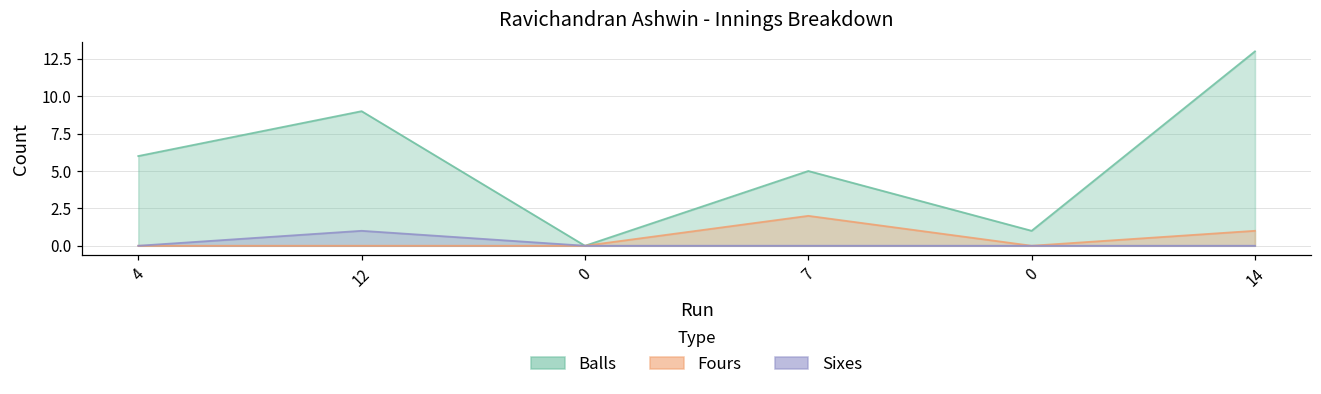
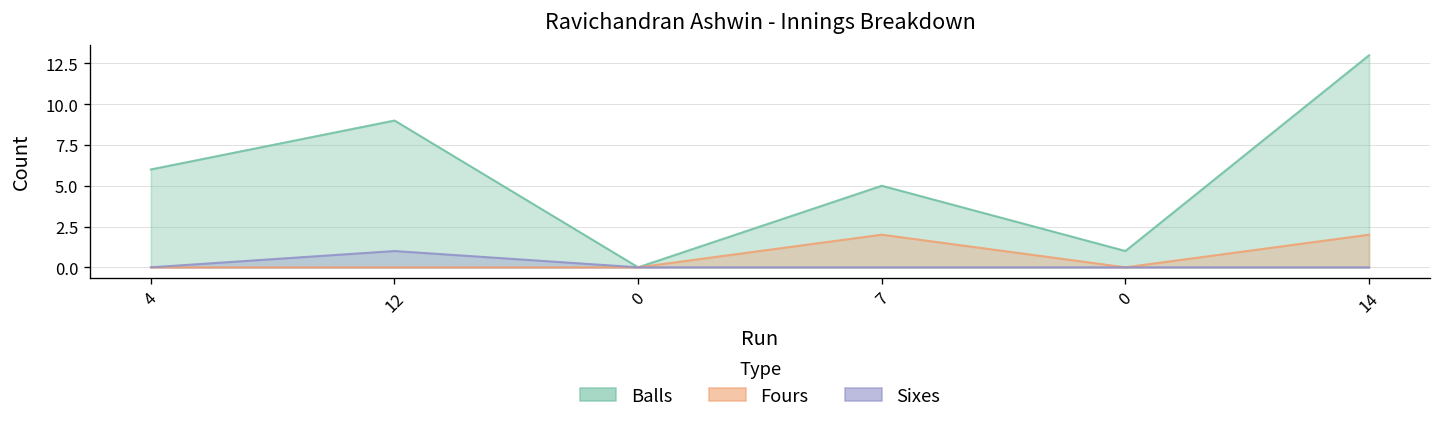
Fours, 14: 1 -> 2
